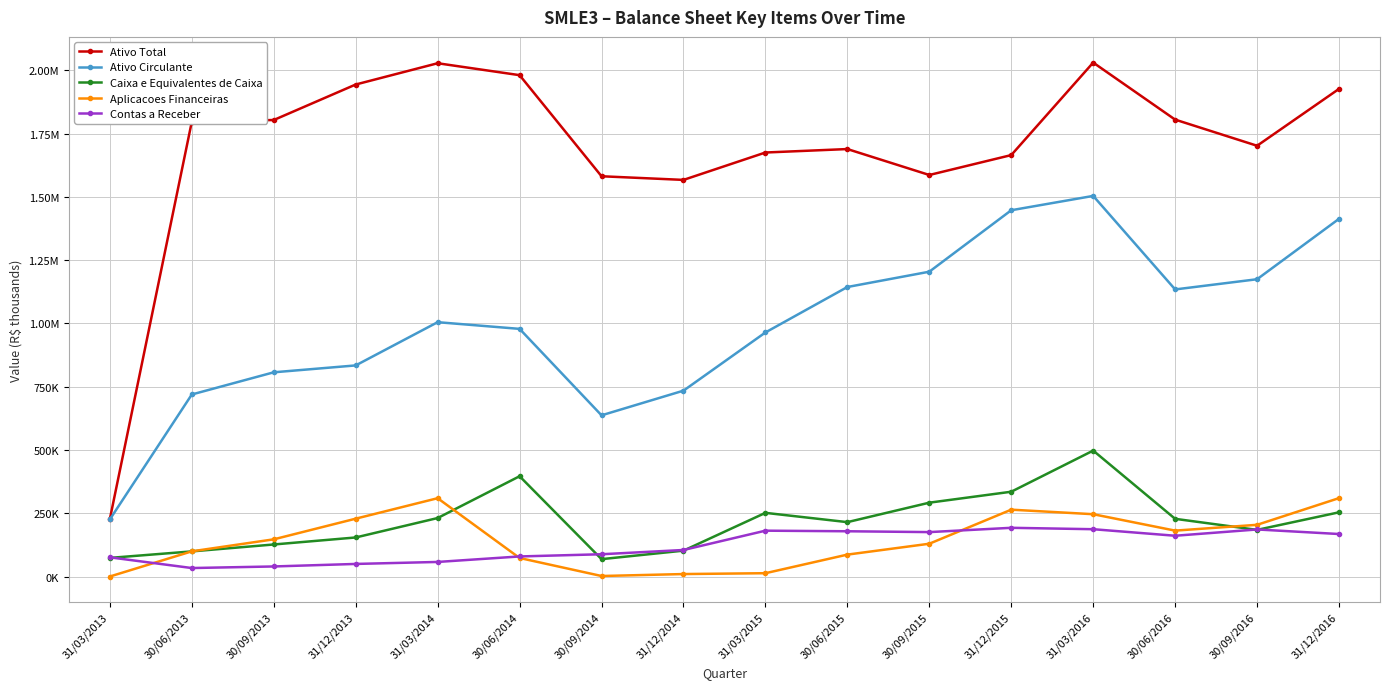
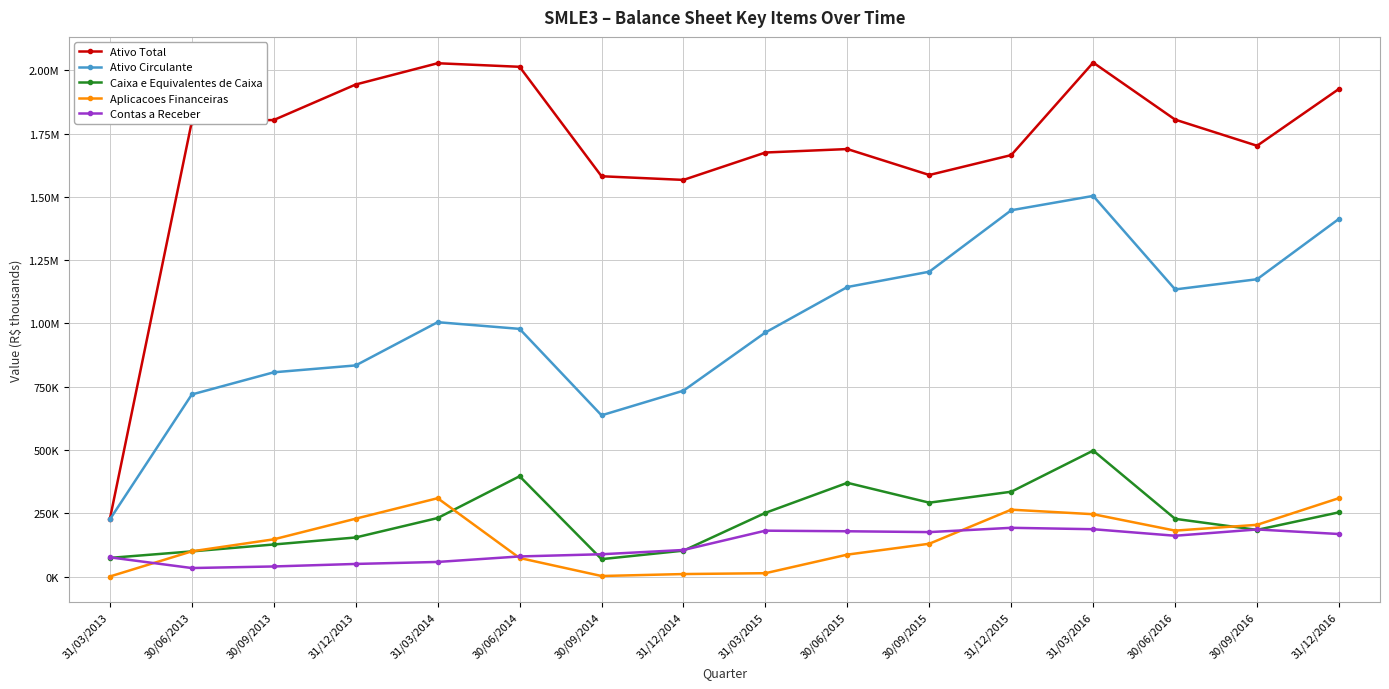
Ativo Total, 30/06/2014: 1980000 -> 2010000
Caixa e Equivalentes de Caixa, 30/06/2015: 210000 -> 370000
